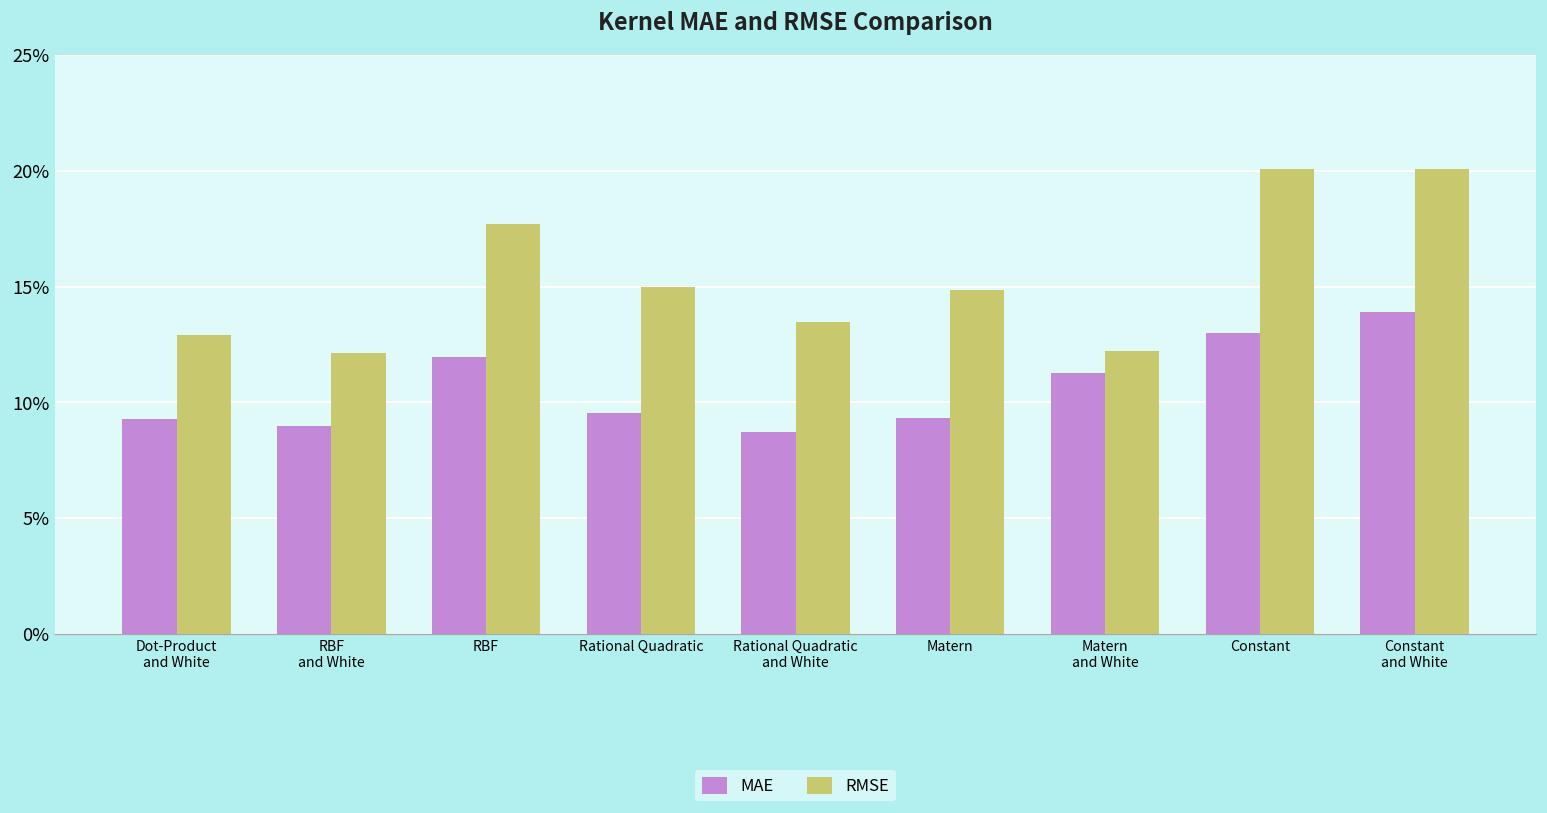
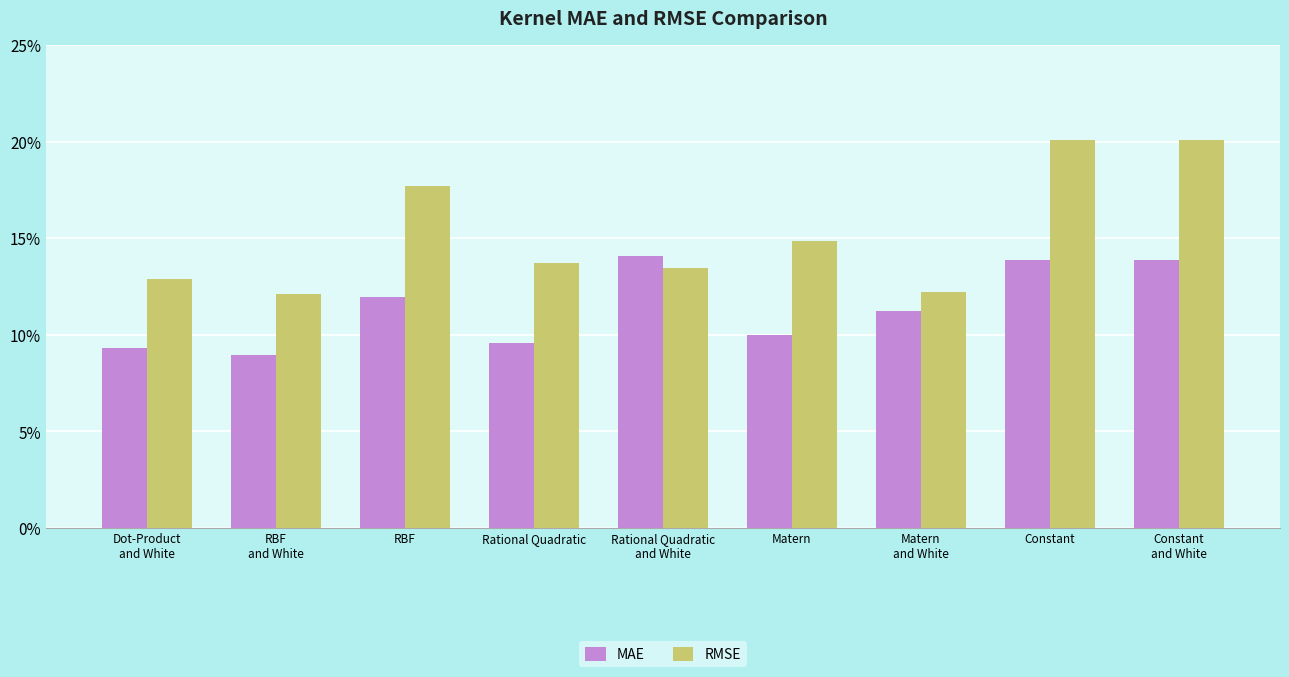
RMSE, Rational Quadratic: 15.0% -> 13.7%
MAE, Rational Quadratic and White: 8.7% -> 14.1%
MAE, Matern: 9.3% -> 10.0%
MAE, Constant: 13.0% -> 13.9%
